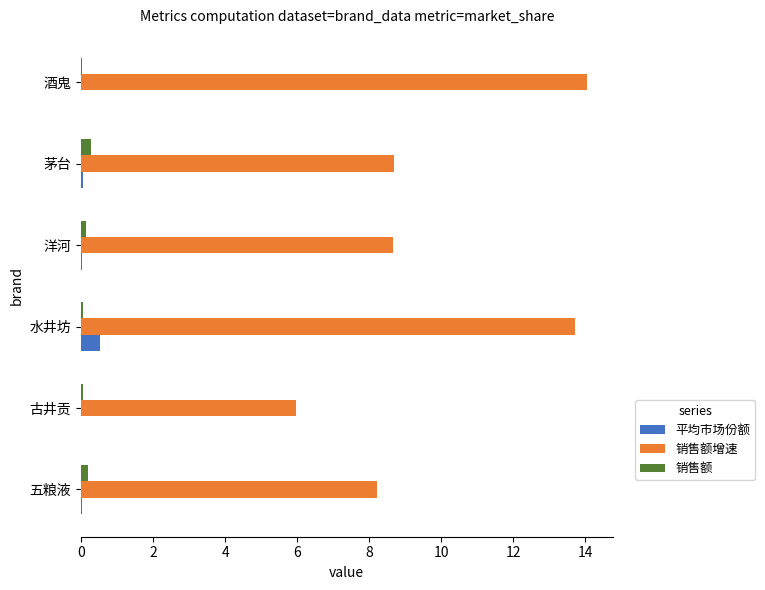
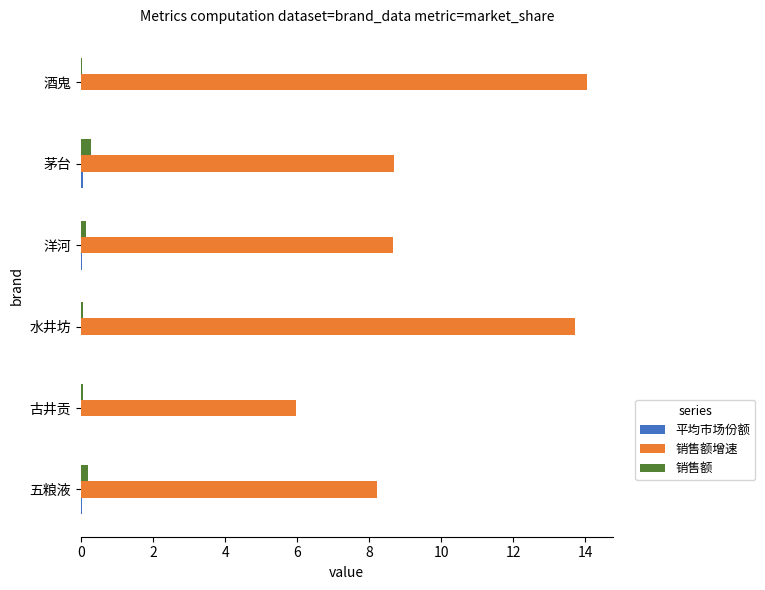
平均市场份额, 水井坊: 0.5 -> 0.0
